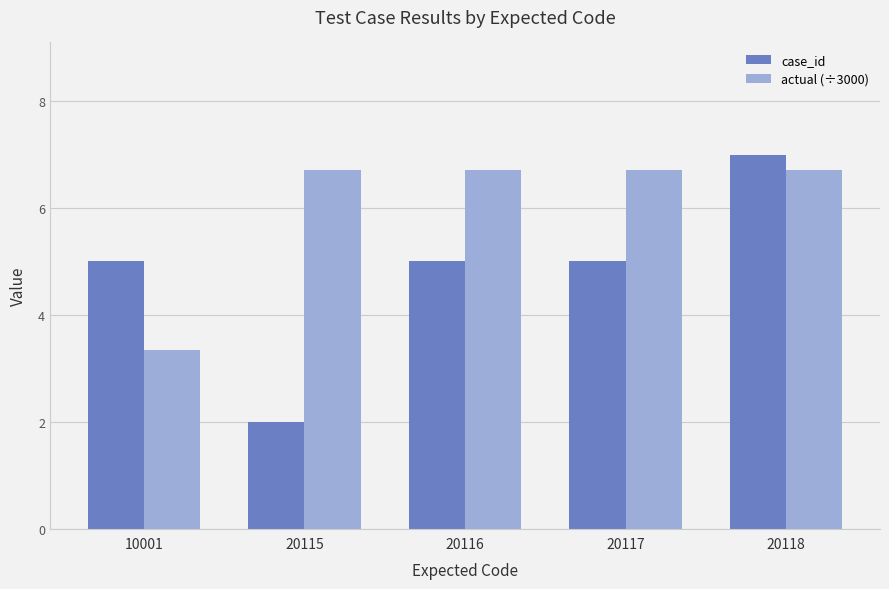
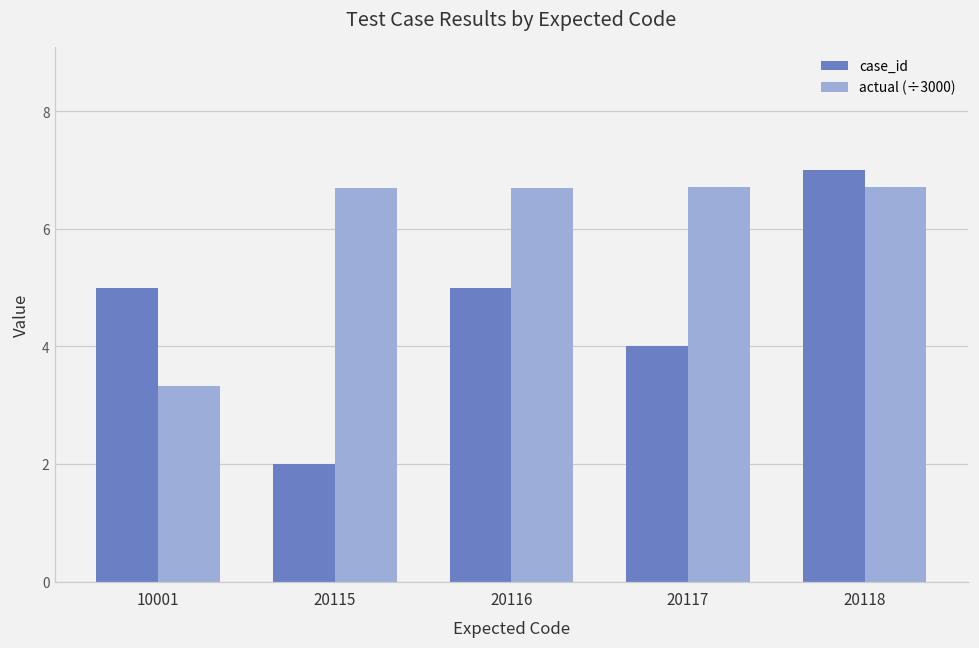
case_id, 20117: 5 -> 4
